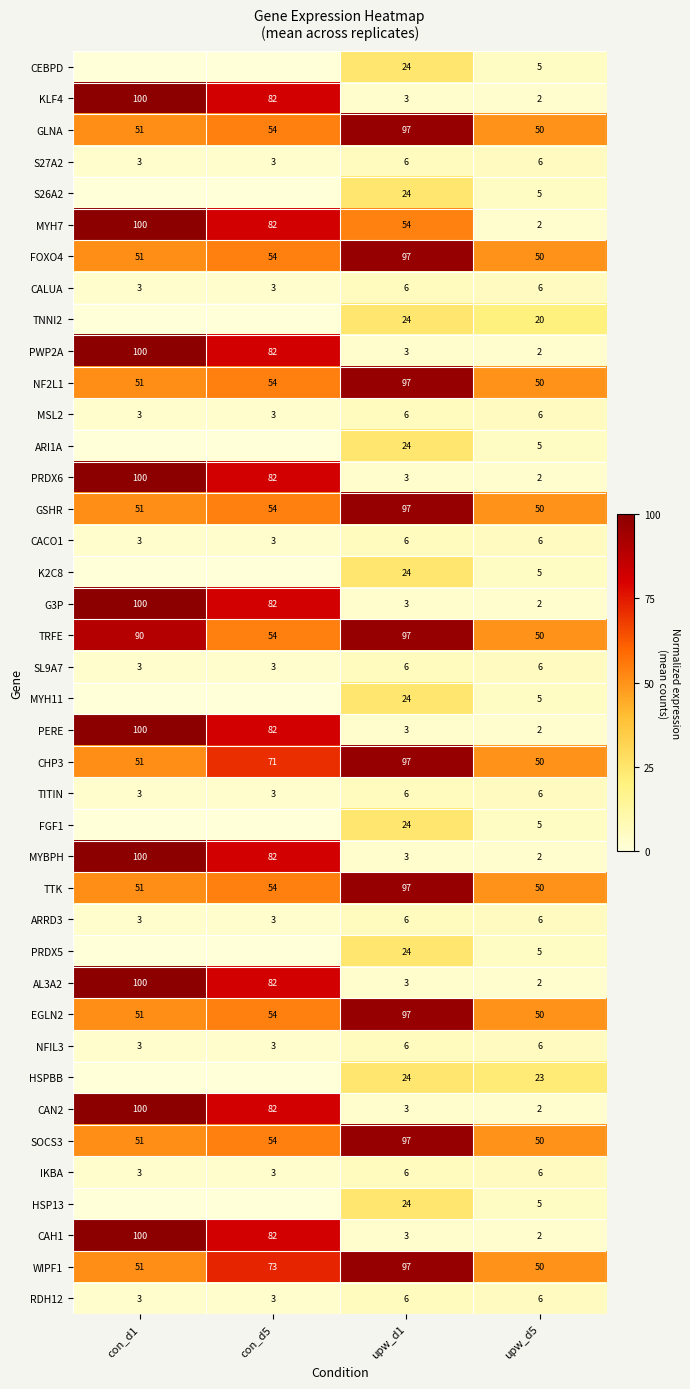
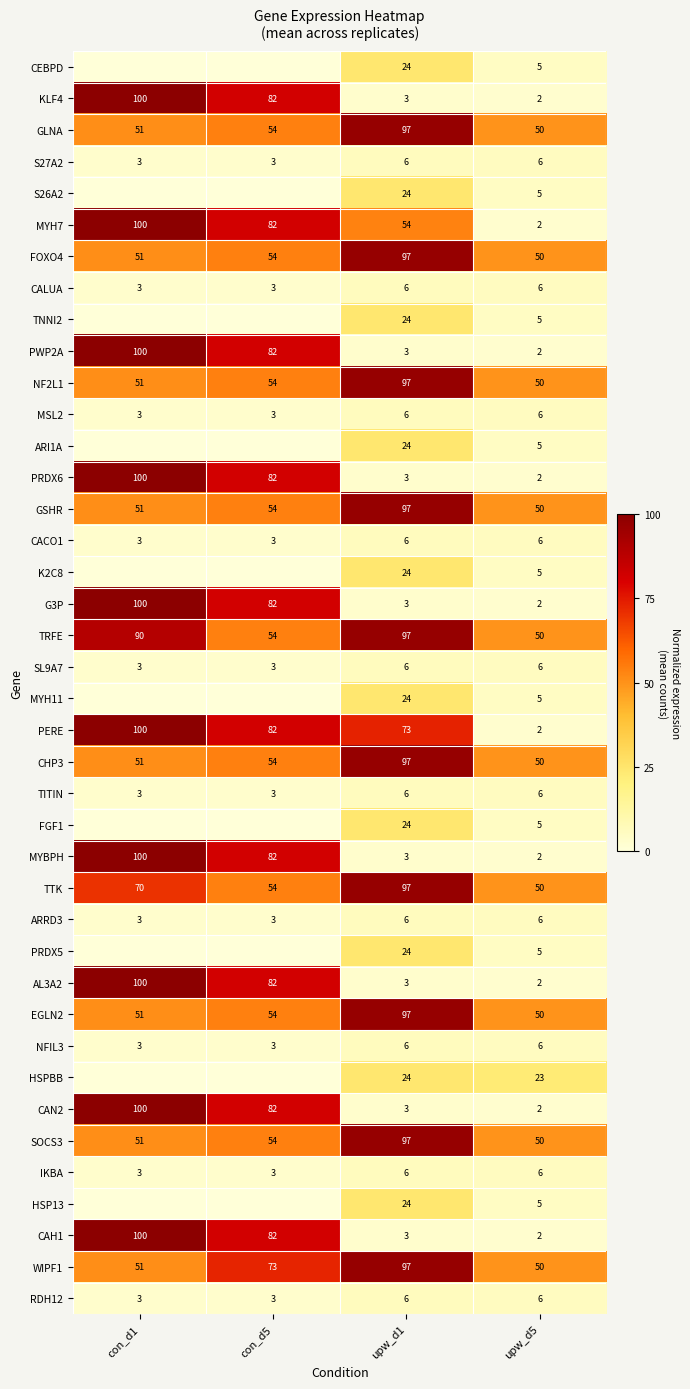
TNNI2, upw_d5: 20 -> 5
PERE, upw_d1: 3 -> 73
CHP3, con_d5: 71 -> 54
TTK, con_d1: 51 -> 70
